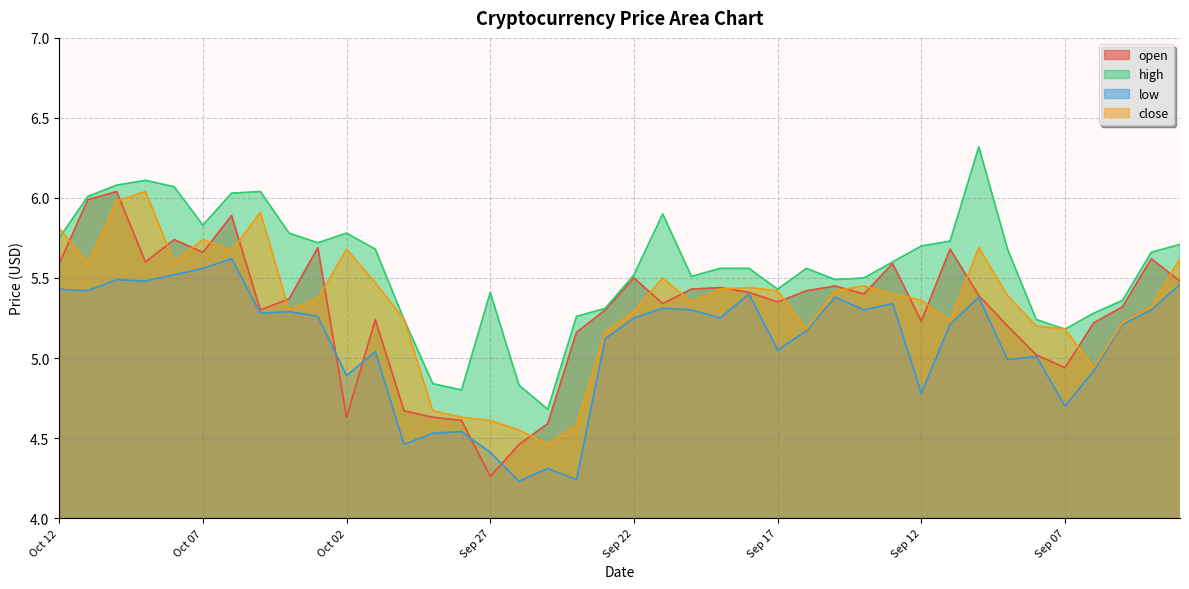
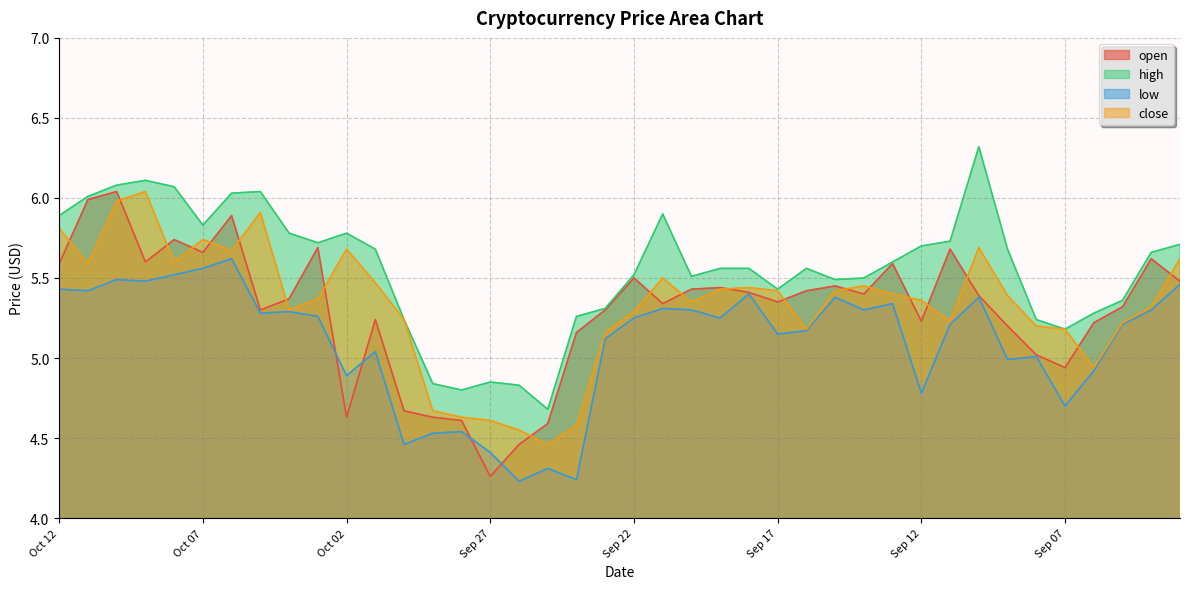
high, Oct 12: 5.75 -> 5.89
high, Sep 27: 5.41 -> 4.85
low, Sep 17: 5.05 -> 5.15
